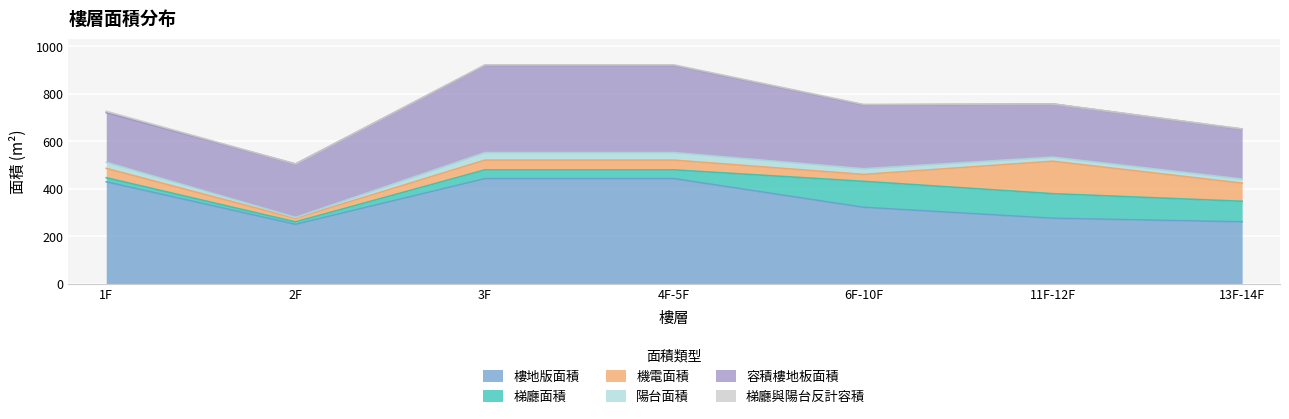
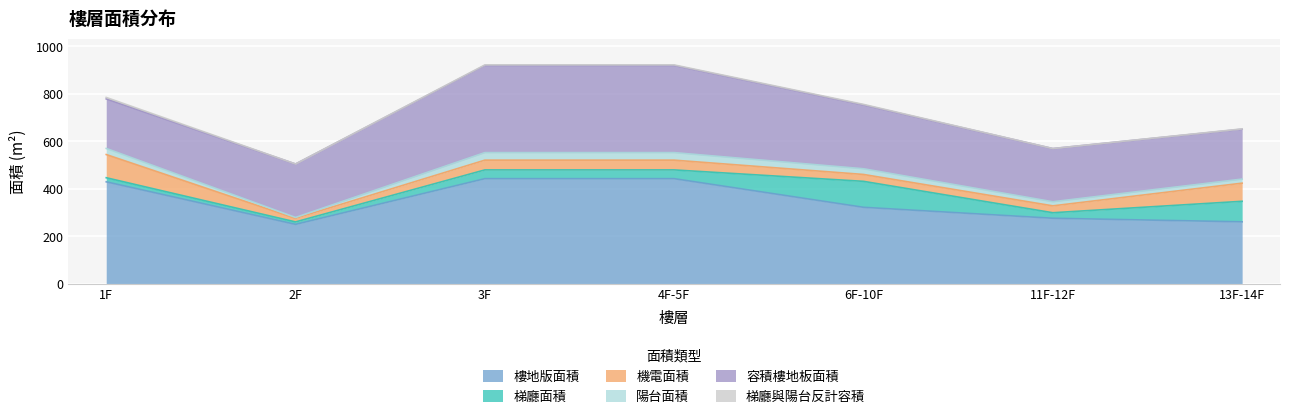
機電面積, 1F: 40 -> 100
梯廳面積, 11F-12F: 100 -> 20
機電面積, 11F-12F: 140 -> 30
